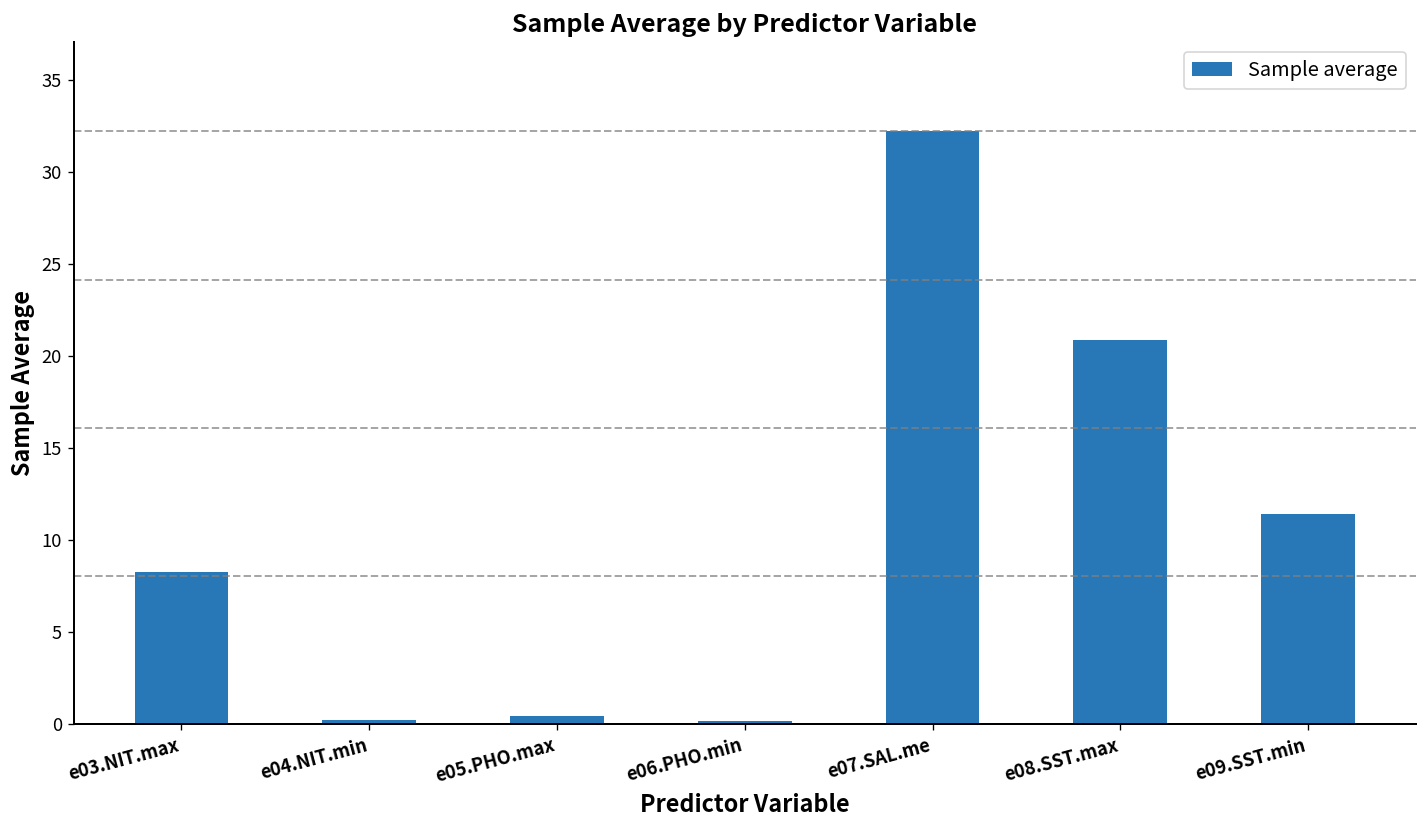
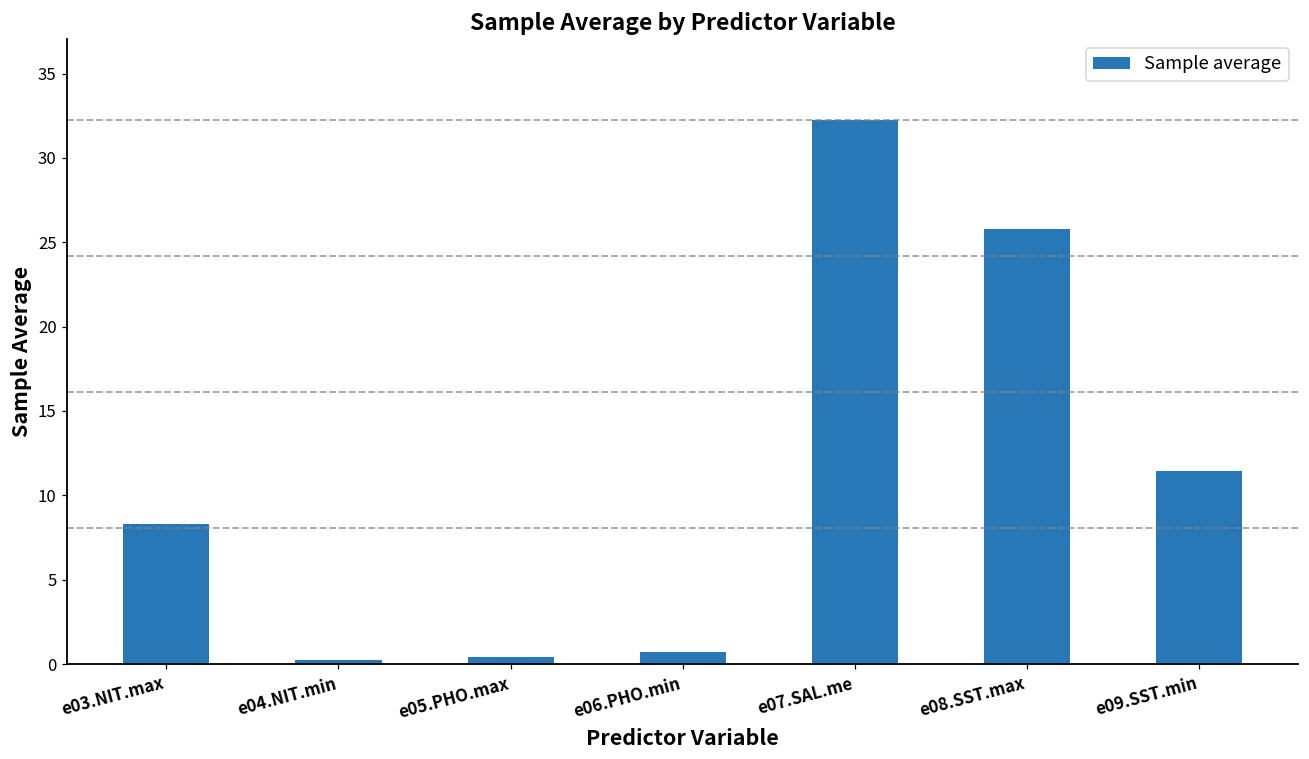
e06.PHO.min: 0.2 -> 0.7
e08.SST.max: 20.9 -> 25.8
